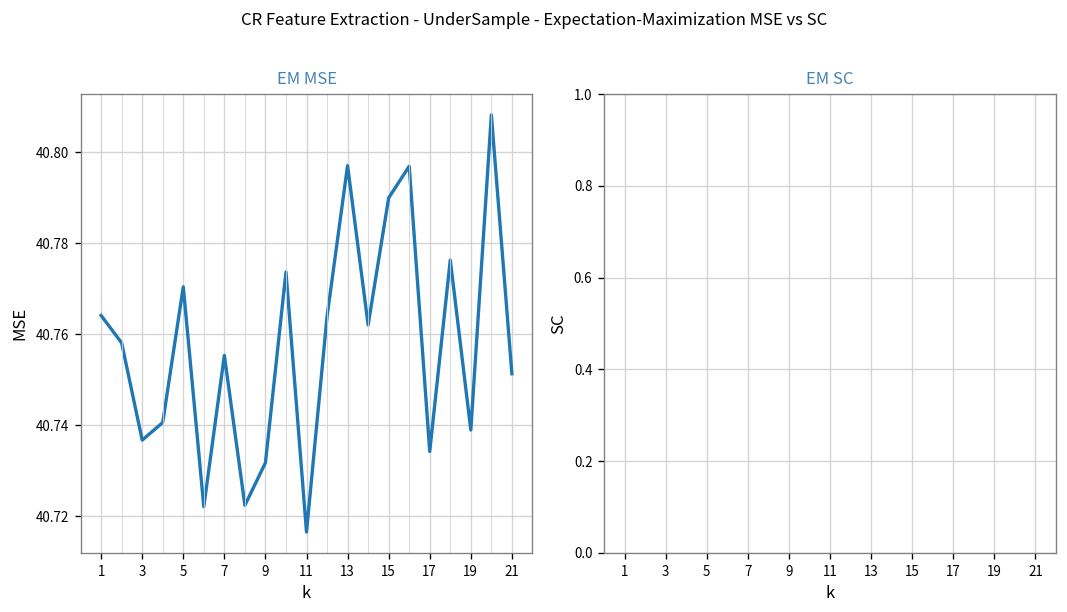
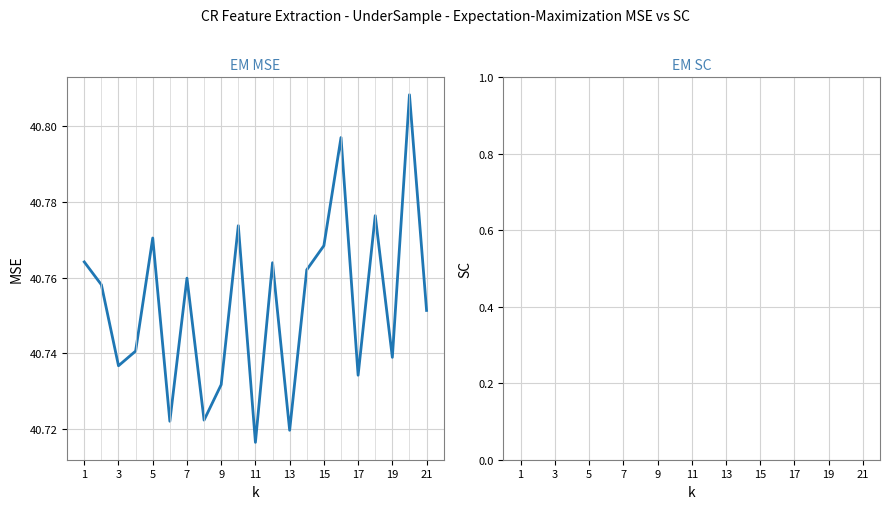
EM MSE, 7: 40.755 -> 40.760
EM MSE, 13: 40.797 -> 40.720
EM MSE, 15: 40.790 -> 40.768
